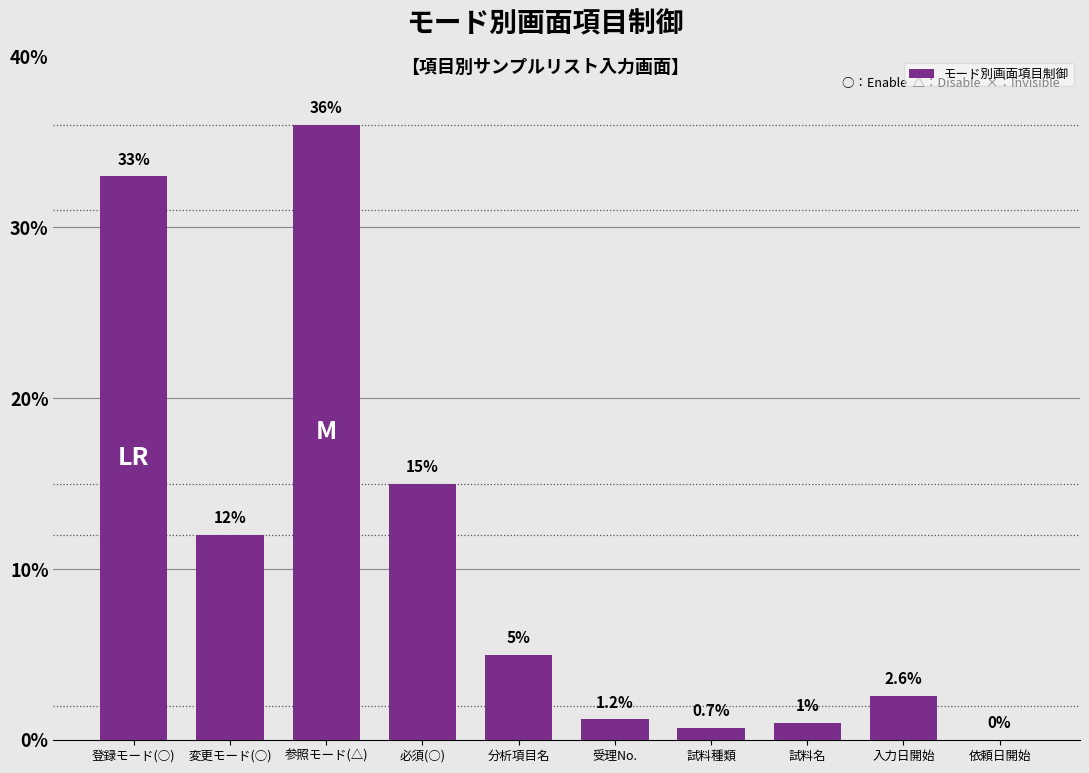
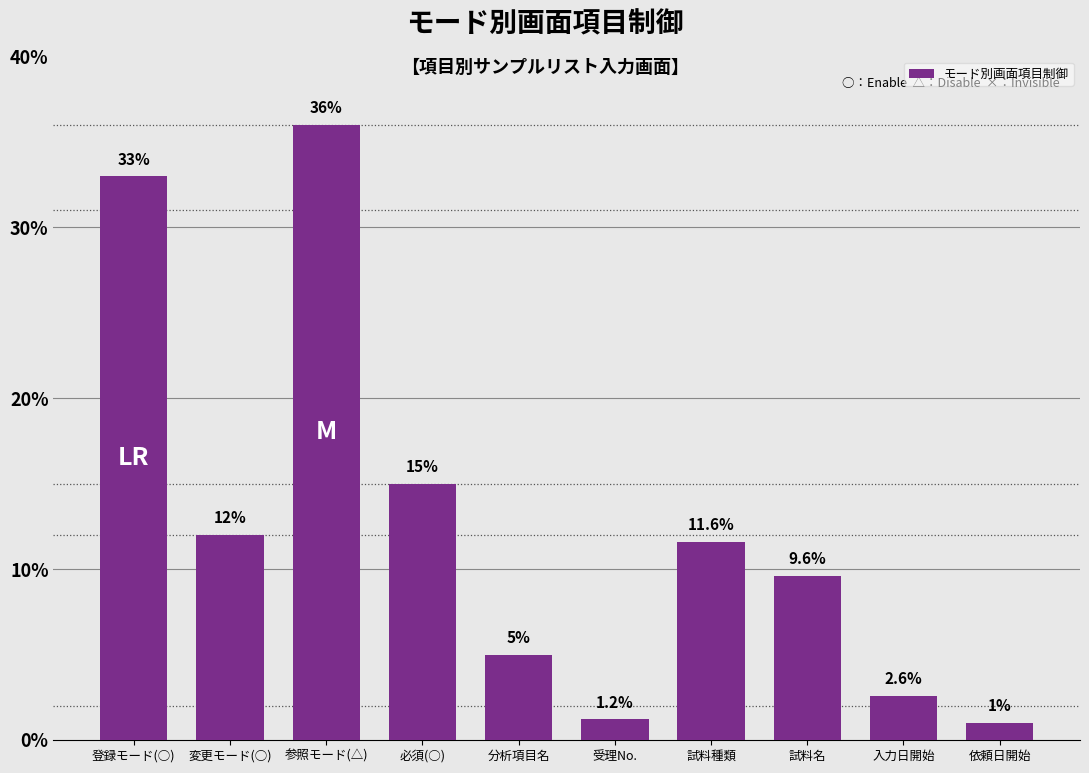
試料種類: 0.7% -> 11.6%
試料名: 1% -> 9.6%
依頼日開始: 0% -> 1%
